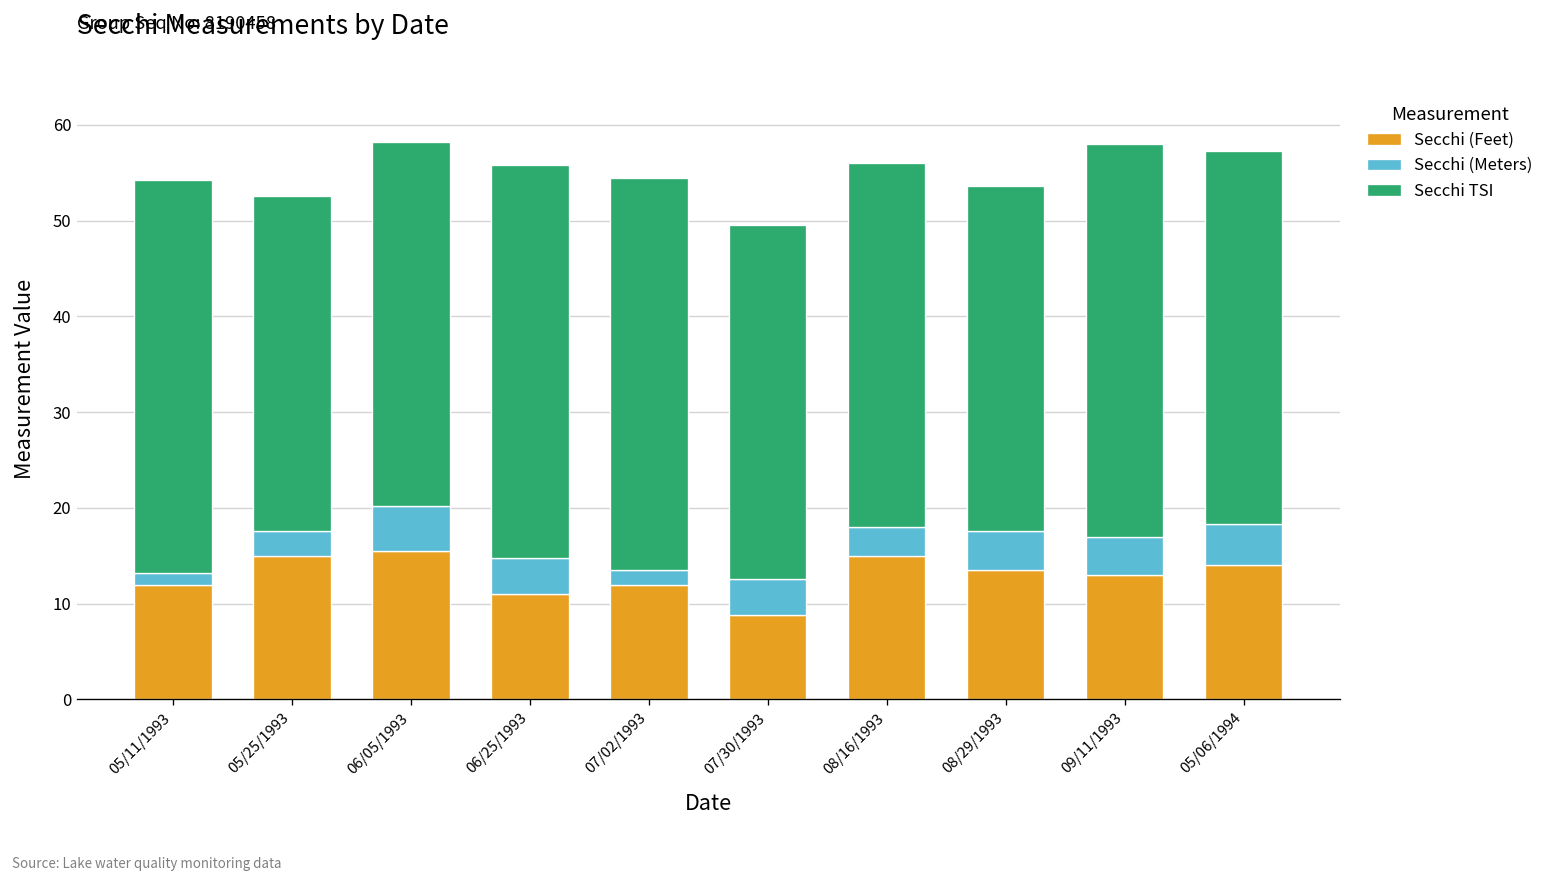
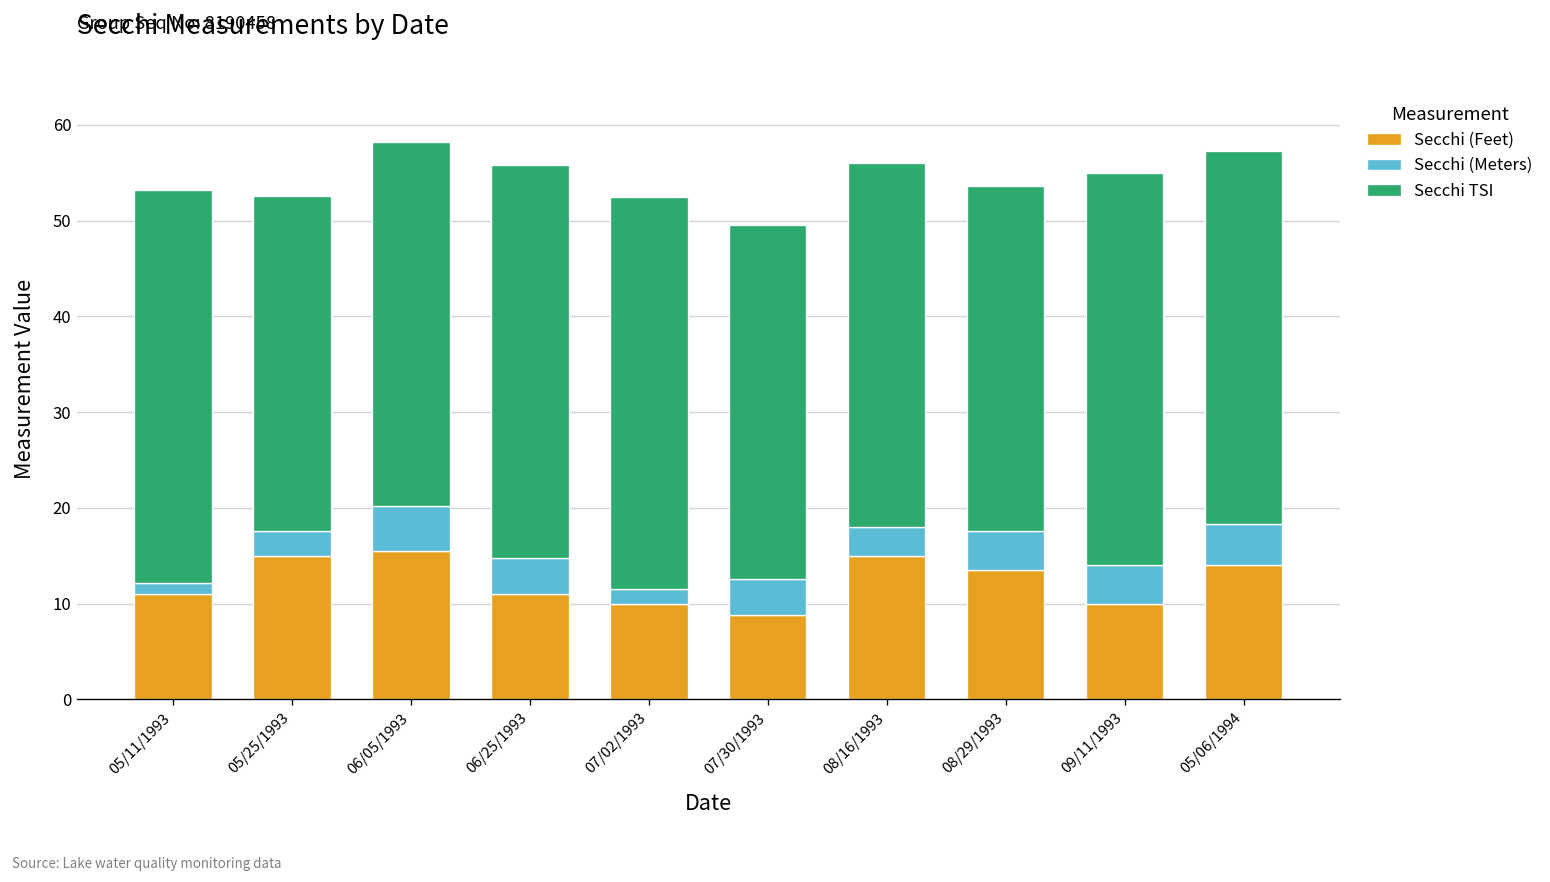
Secchi (Feet), 05/11/1993: 12 -> 11
Secchi (Feet), 07/02/1993: 12 -> 10
Secchi (Feet), 09/11/1993: 13 -> 10
